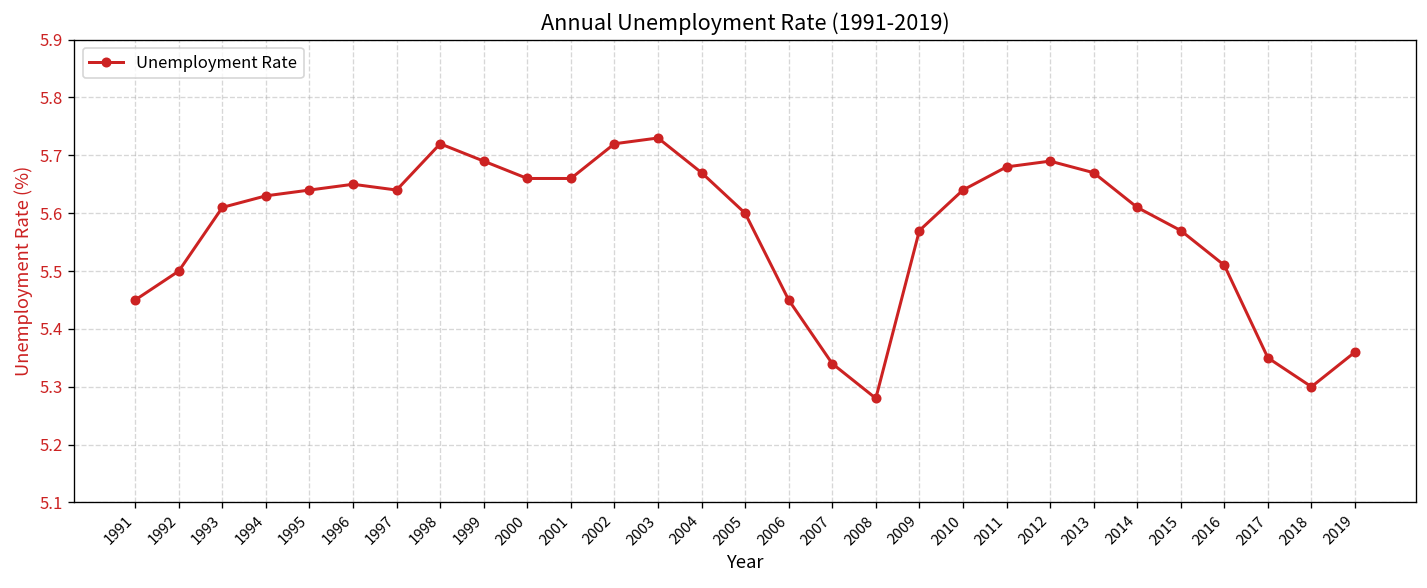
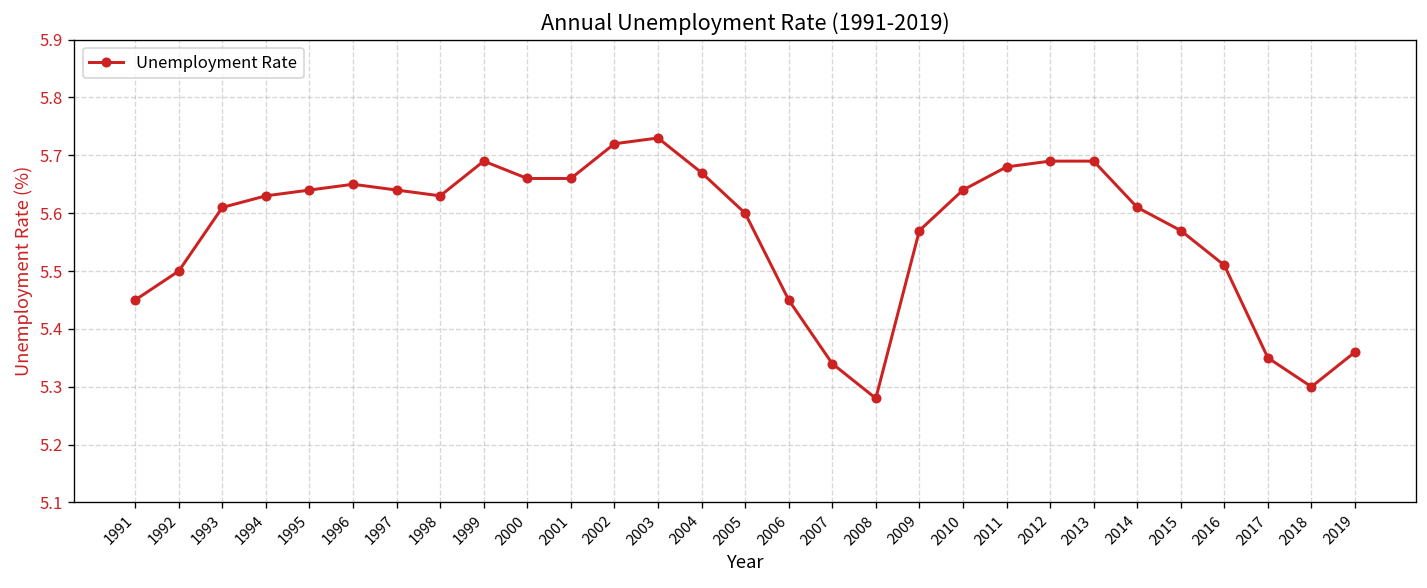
1998: 5.72 -> 5.63
2013: 5.67 -> 5.69
